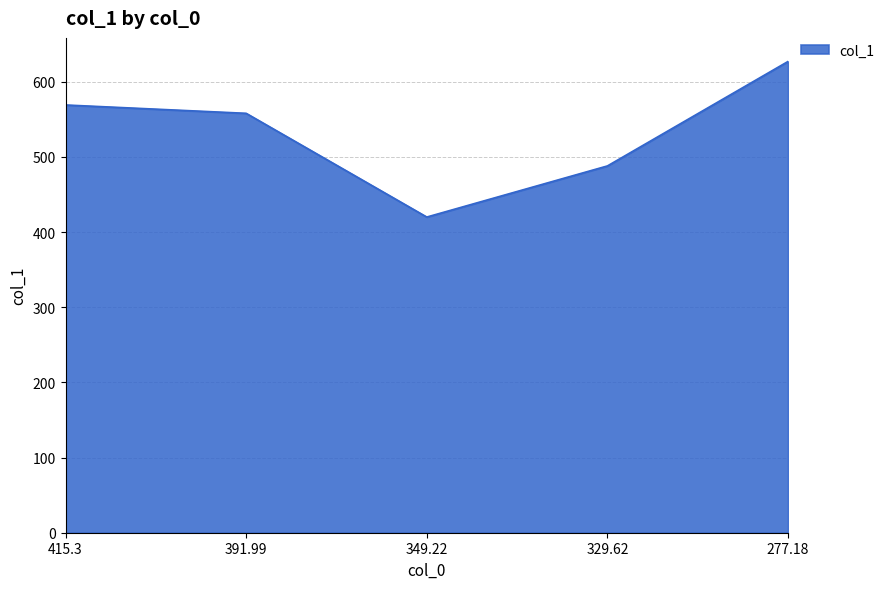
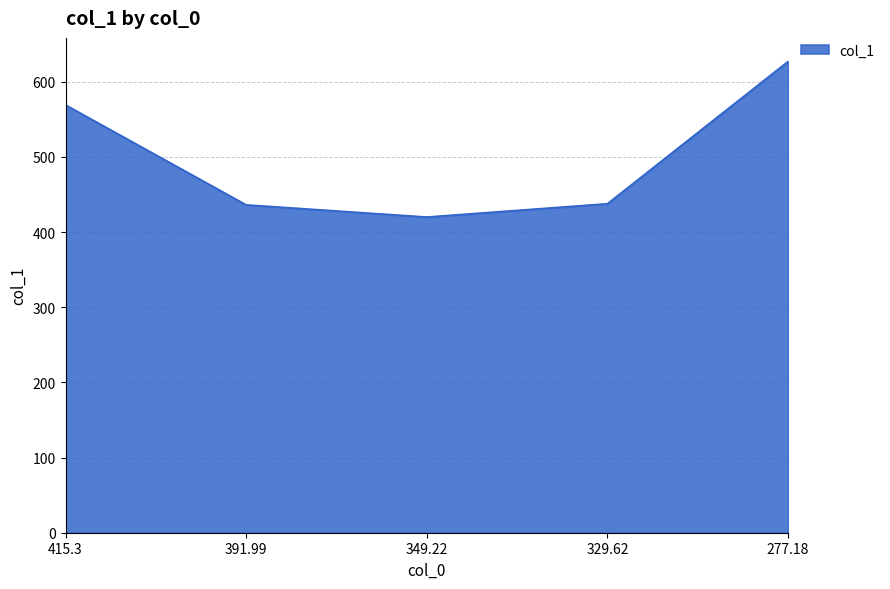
391.99: 560 -> 440
329.62: 490 -> 440
